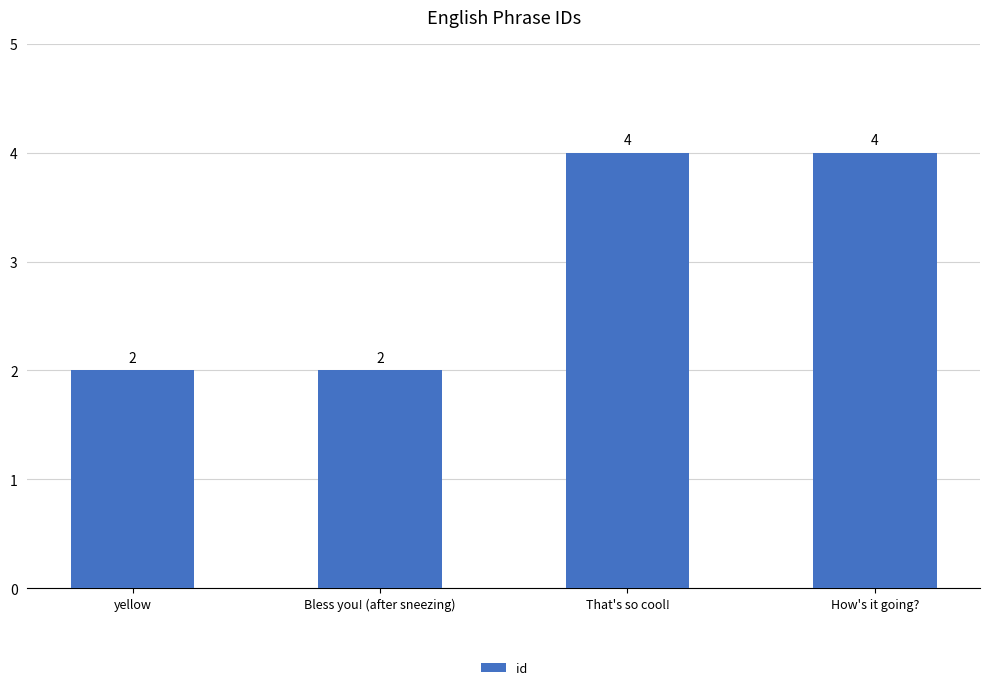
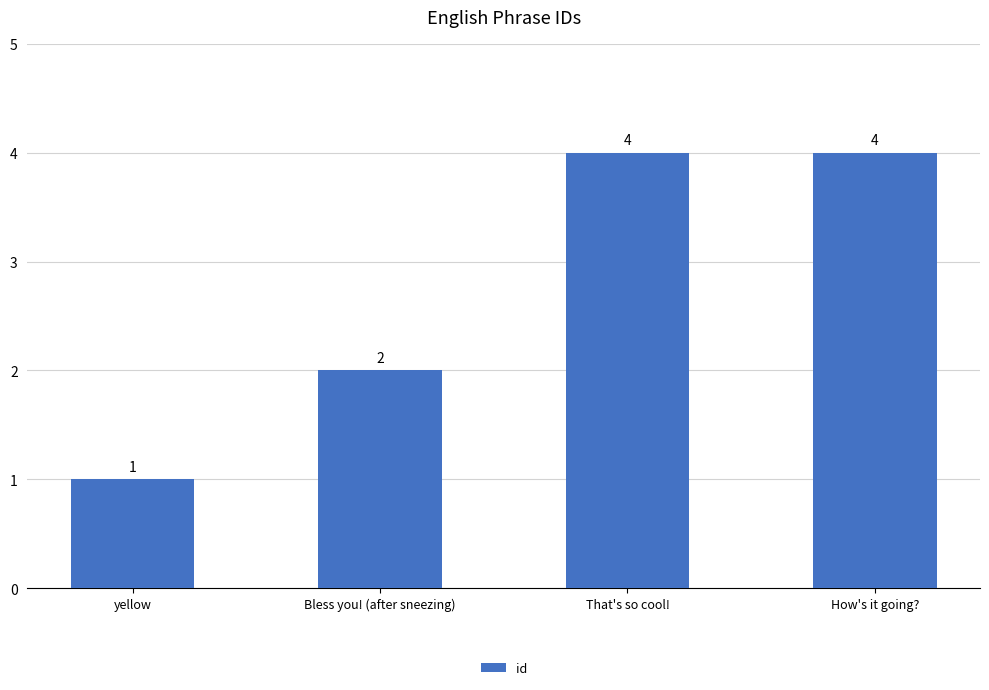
yellow: 2 -> 1
